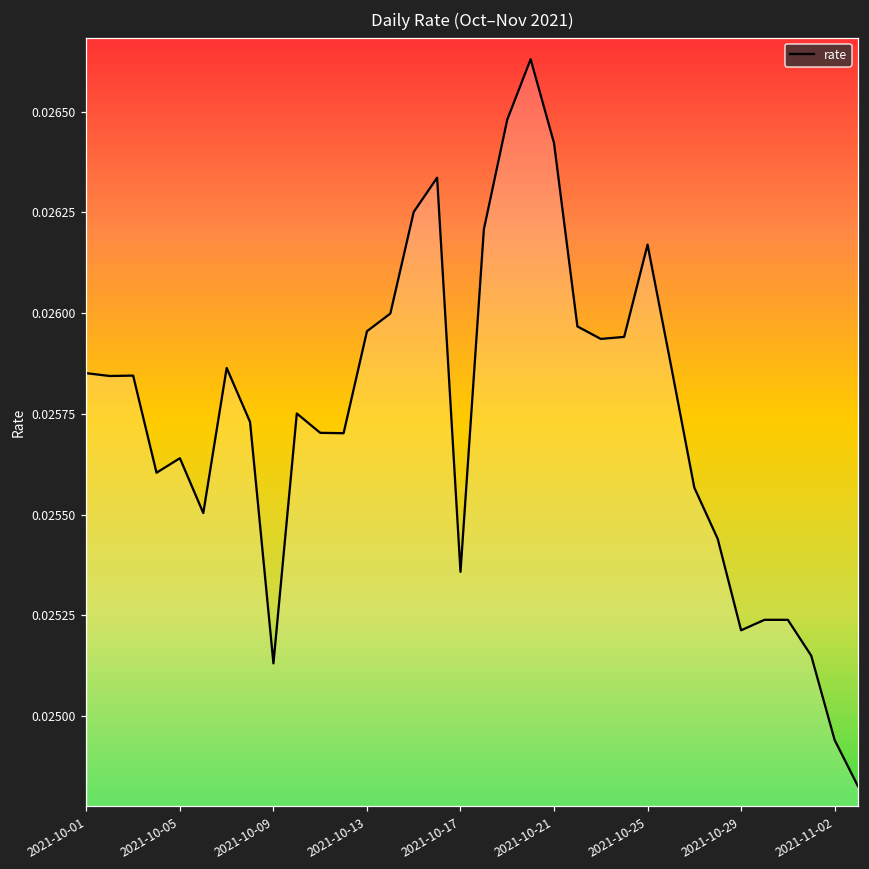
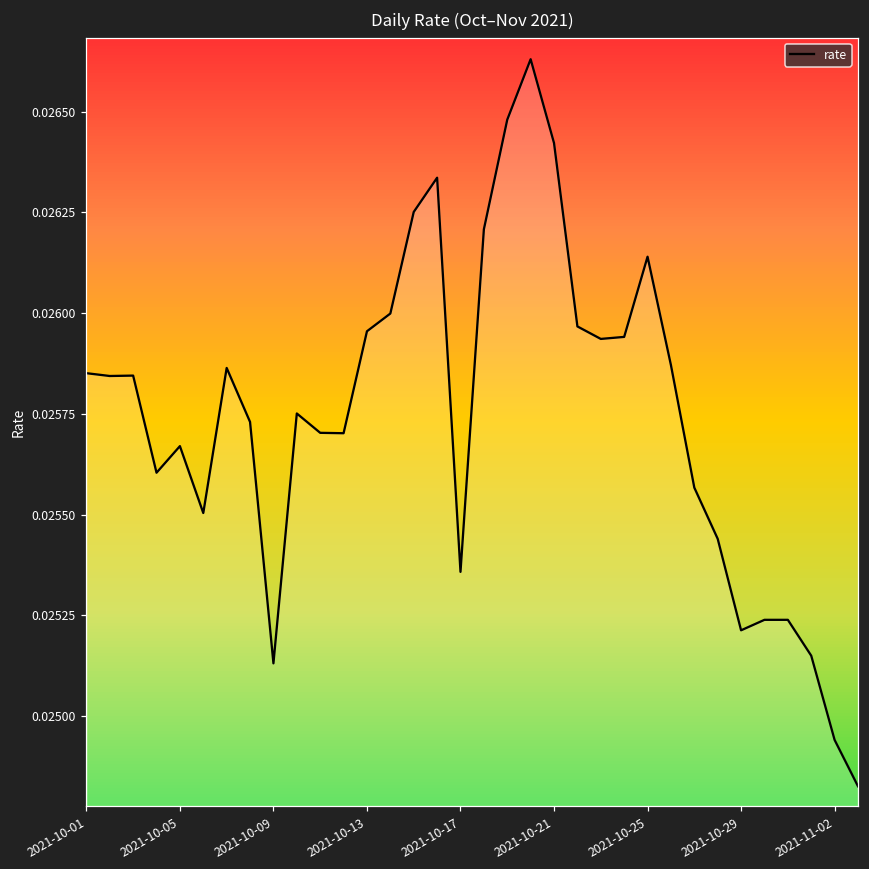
2021-10-05: 0.02564 -> 0.02567
2021-10-25: 0.02617 -> 0.02614
